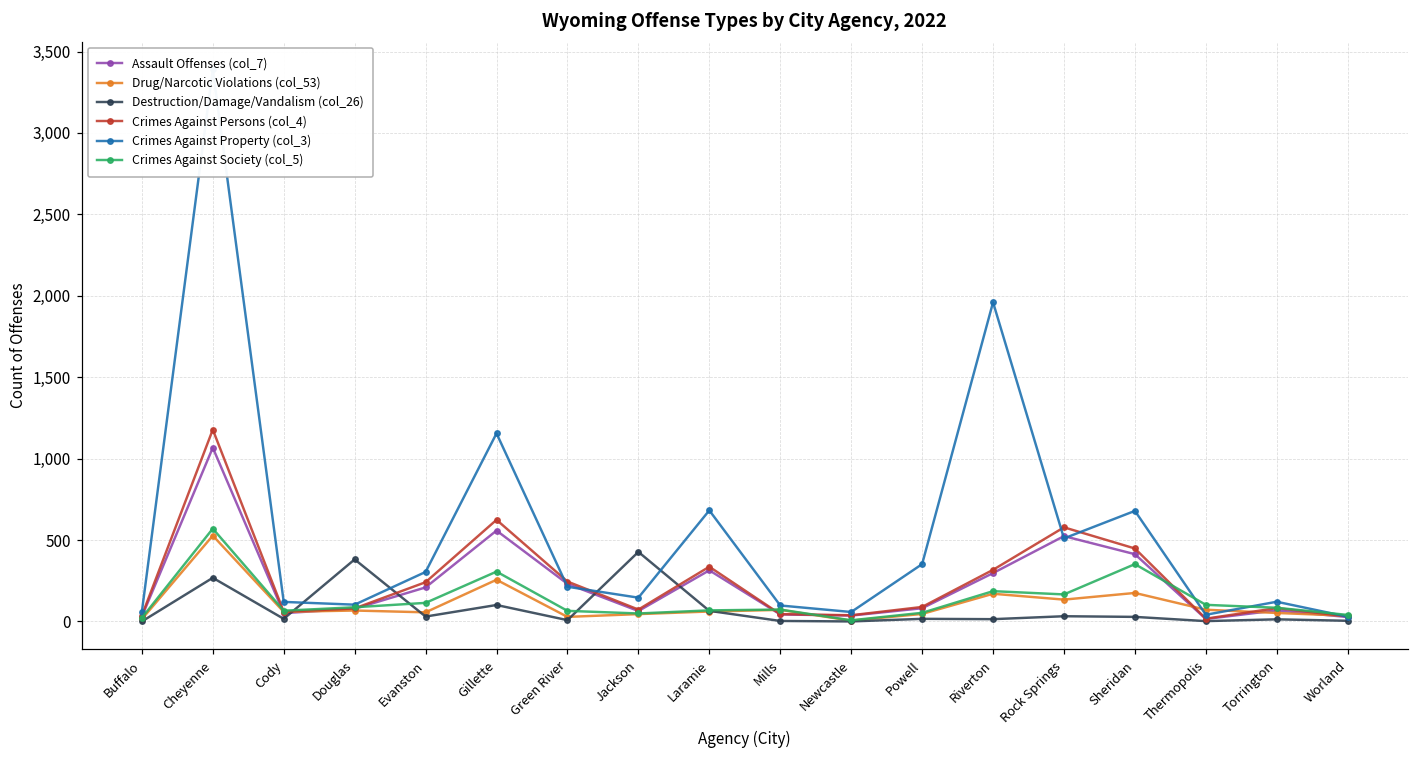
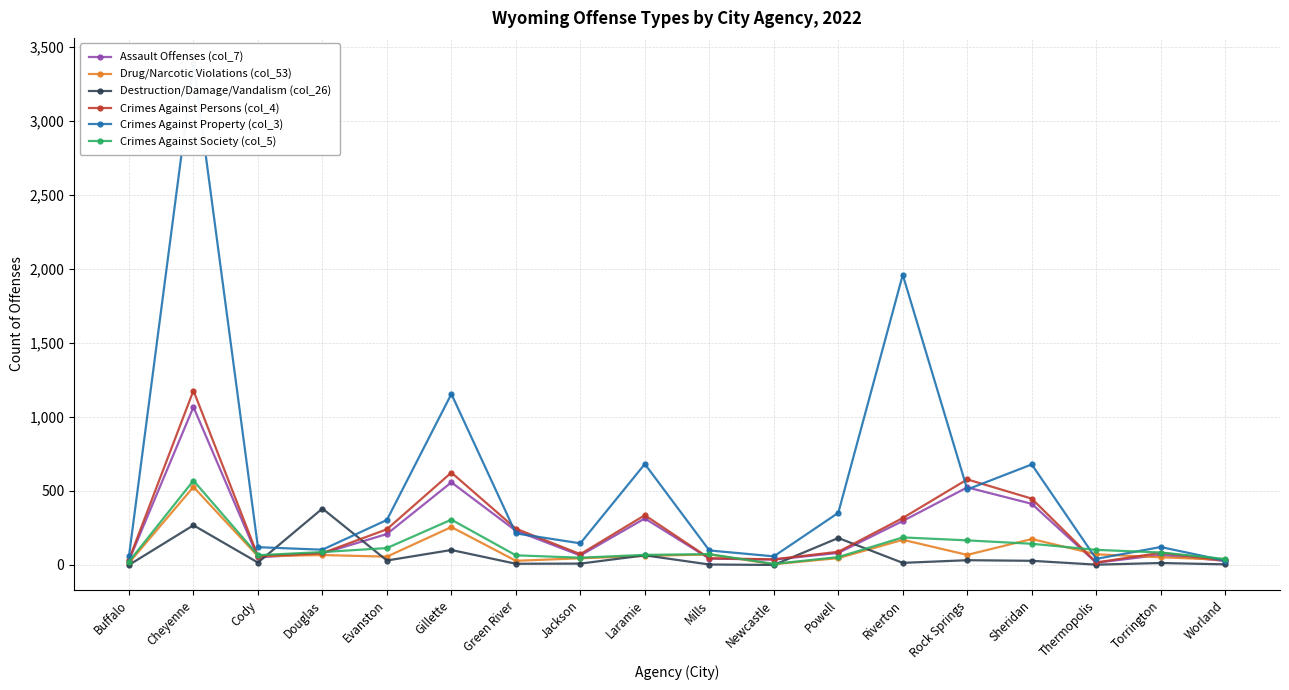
Destruction/Damage/Vandalism (col_26), Jackson: 430 -> 10
Destruction/Damage/Vandalism (col_26), Powell: 20 -> 180
Drug/Narcotic Violations (col_53), Rock Springs: 130 -> 70
Crimes Against Society (col_5), Sheridan: 350 -> 140
